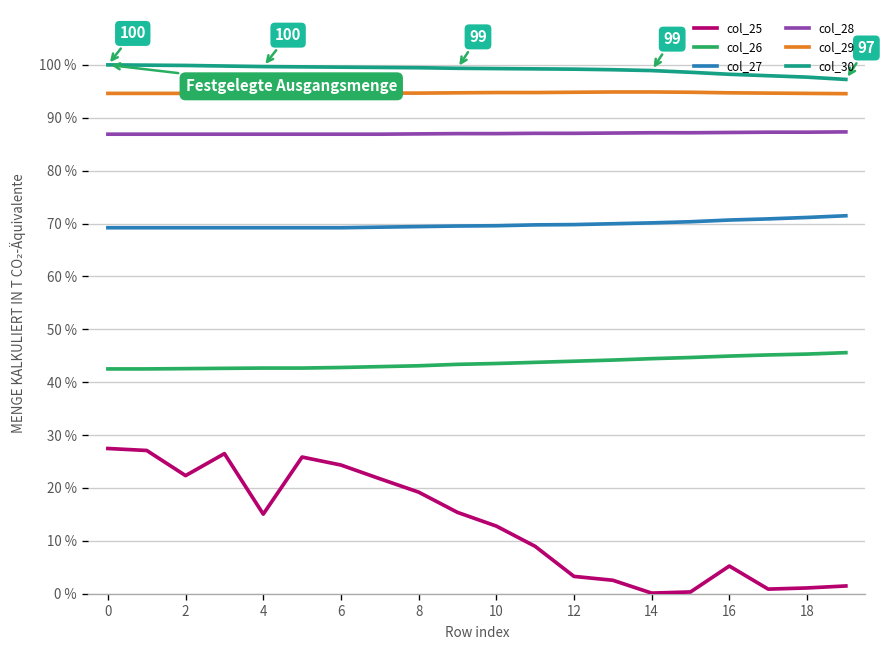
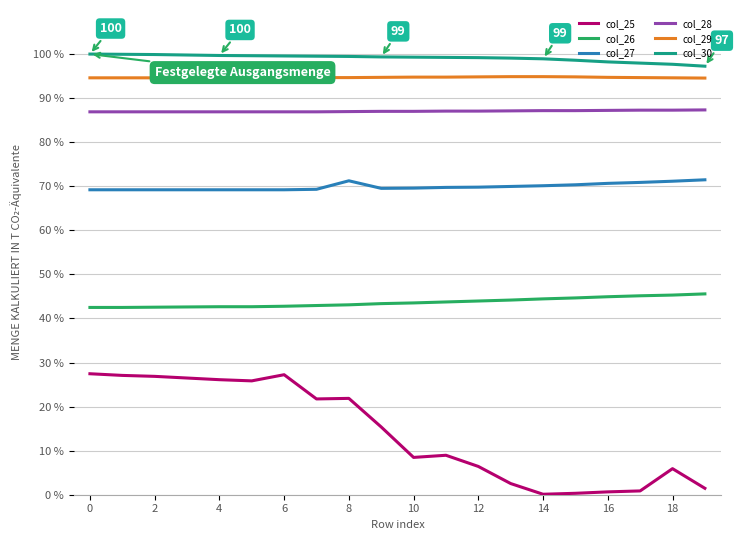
col_25, 2: 22 % -> 27 %
col_25, 4: 15 % -> 26 %
col_25, 6: 24 % -> 27 %
col_25, 8: 19 % -> 22 %
col_27, 8: 69 % -> 71 %
col_25, 10: 13 % -> 8 %
col_25, 12: 3 % -> 6 %
col_25, 16: 5 % -> 1 %
col_25, 18: 1 % -> 6 %
